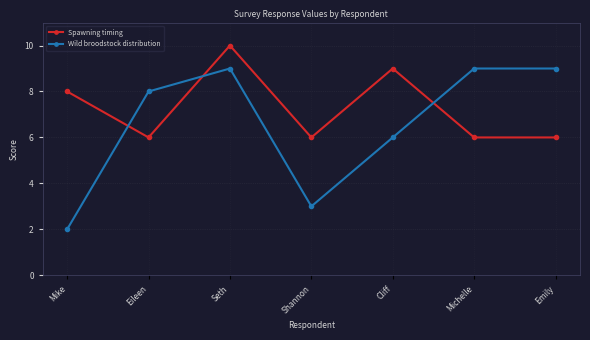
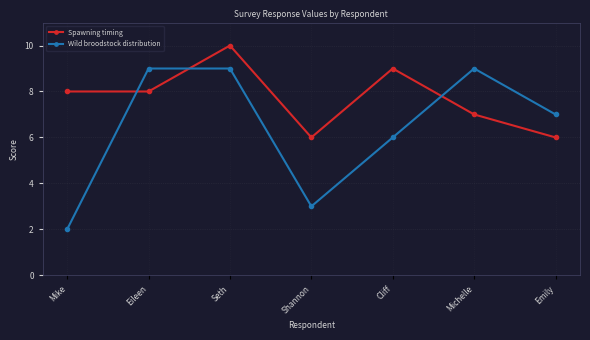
Spawning timing, Eileen: 6 -> 8
Wild broodstock distribution, Eileen: 8 -> 9
Spawning timing, Michelle: 6 -> 7
Wild broodstock distribution, Emily: 9 -> 7
